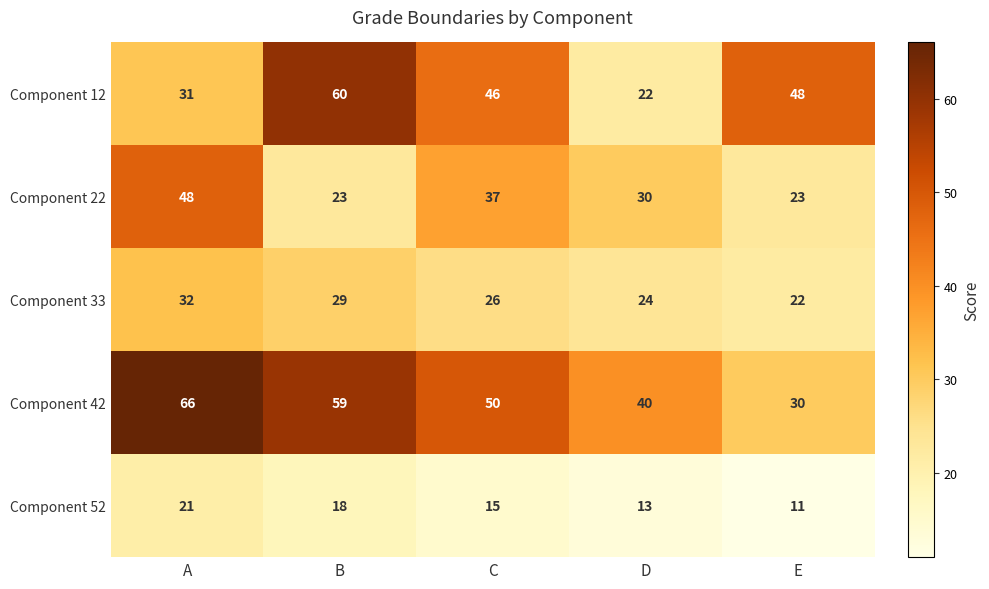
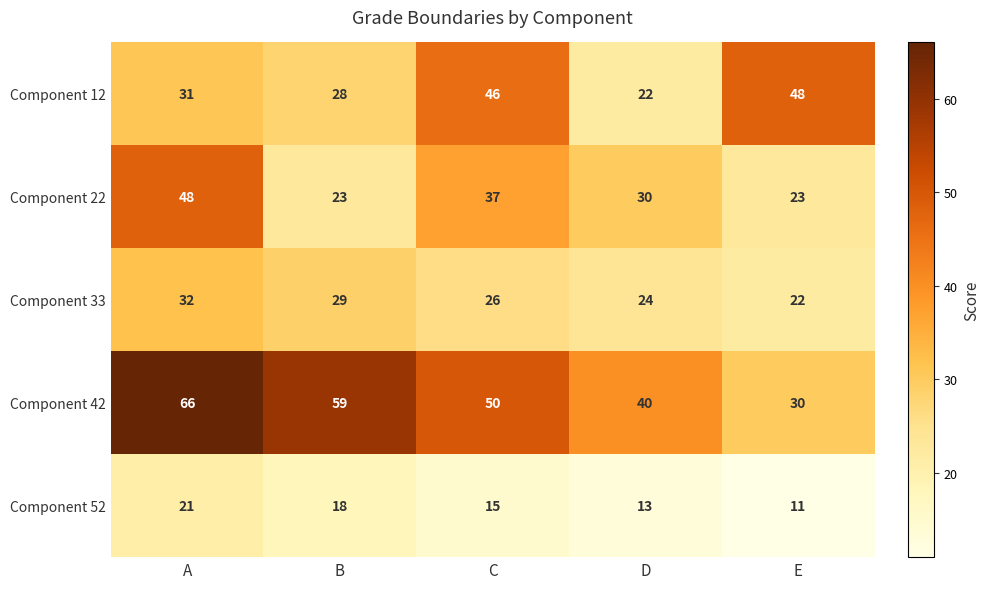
Component 12, B: 60 -> 28
